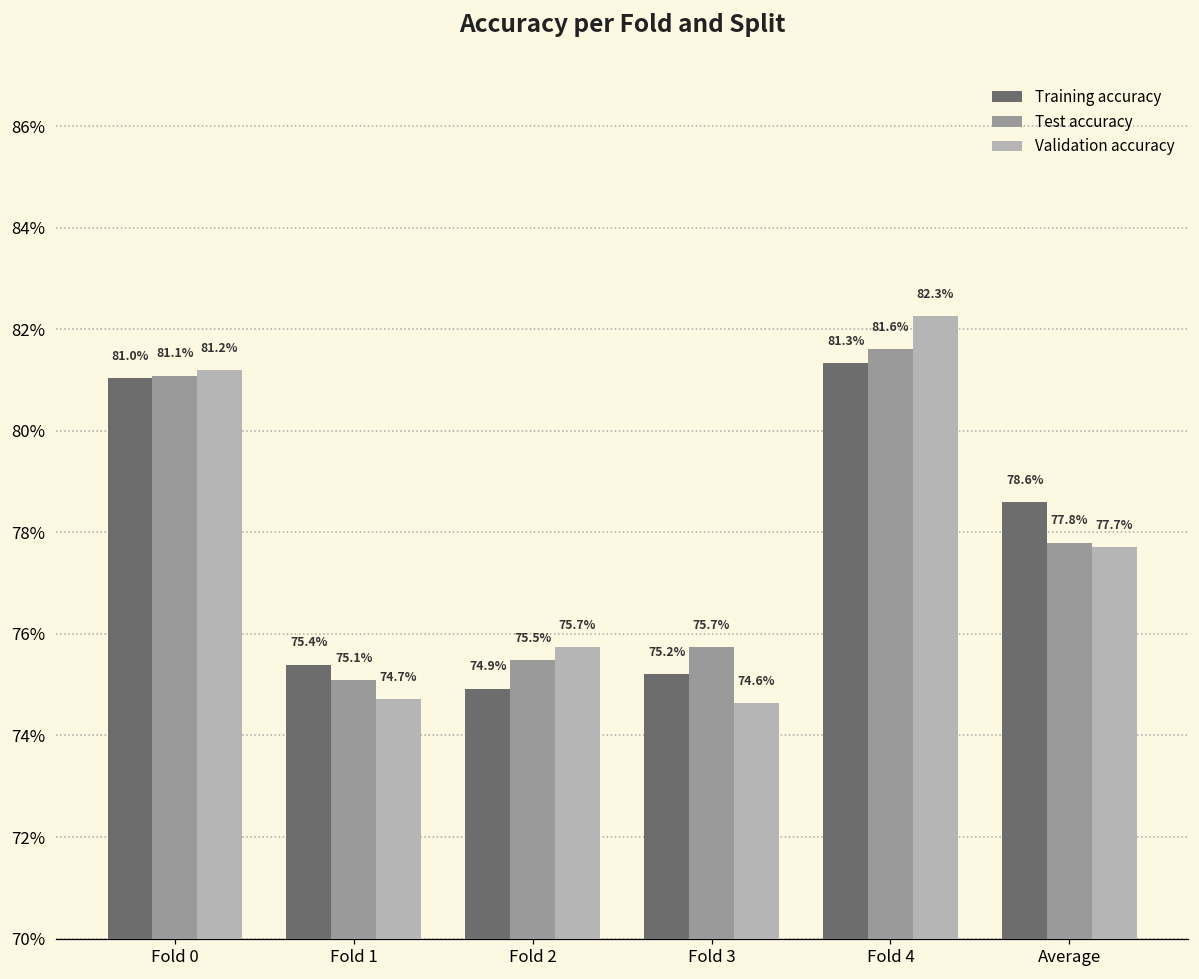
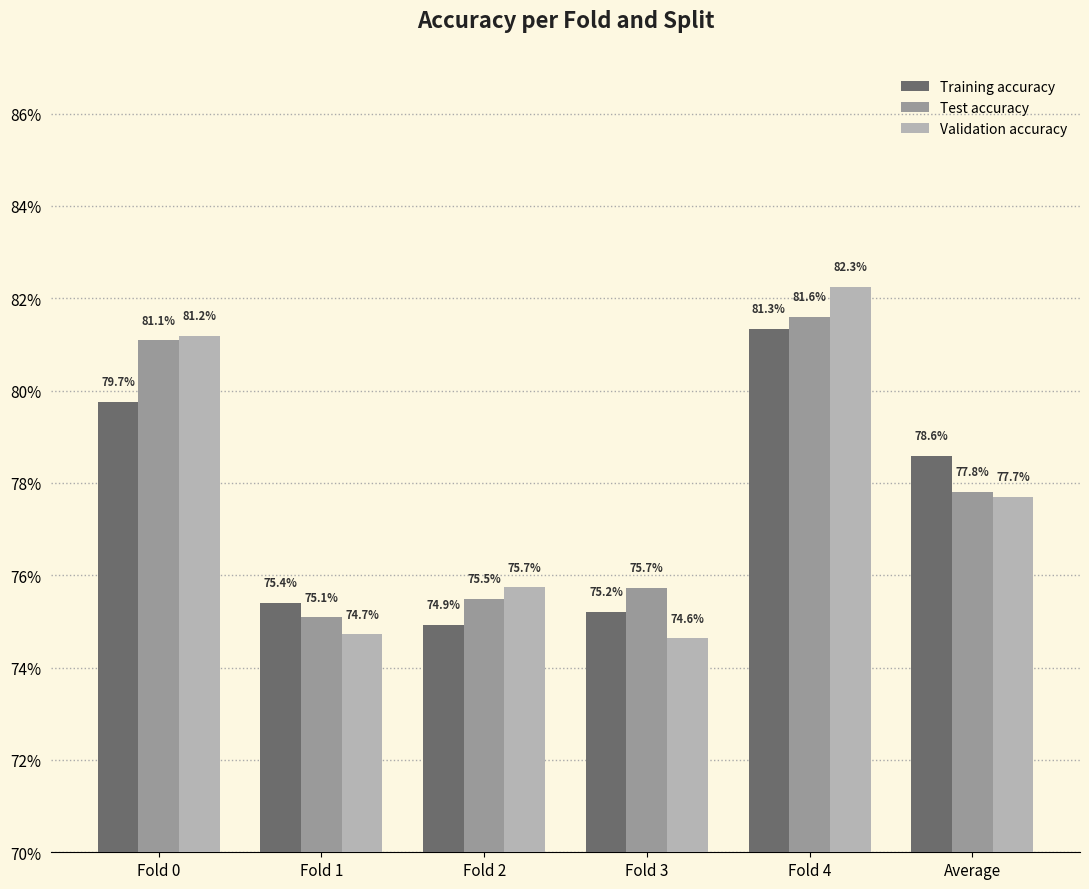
Training accuracy, Fold 0: 81.0% -> 79.7%
